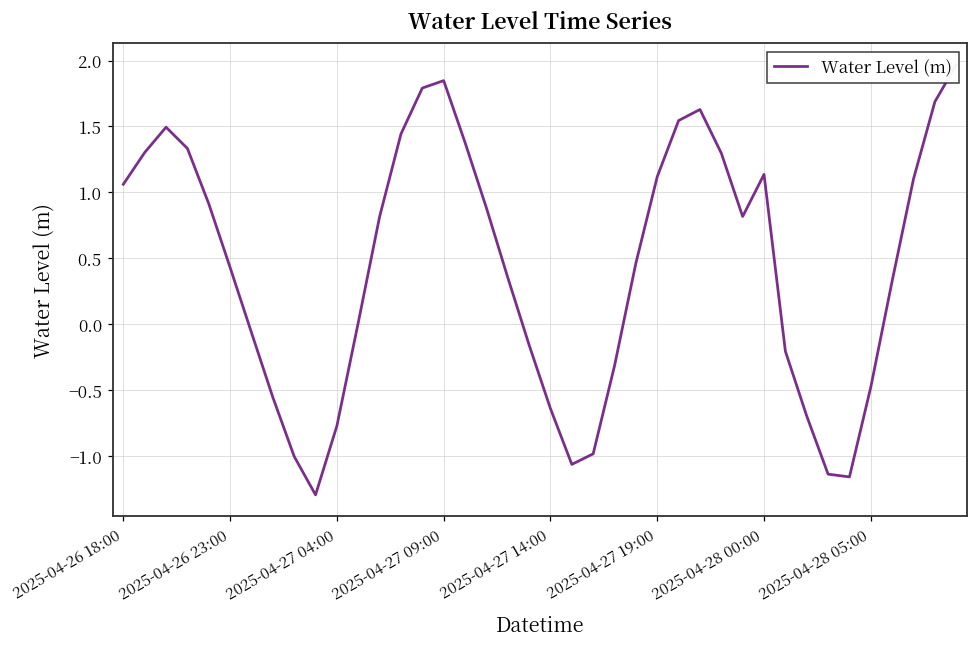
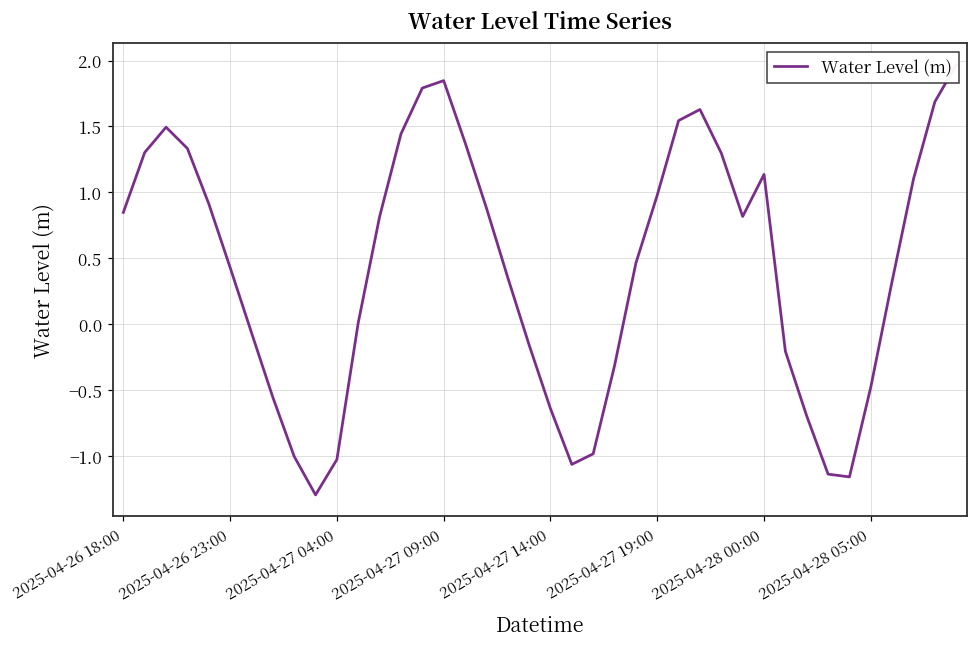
2025-04-26 18:00: 1.06 -> 0.85
2025-04-27 04:00: -0.77 -> -1.03
2025-04-27 19:00: 1.12 -> 0.98
